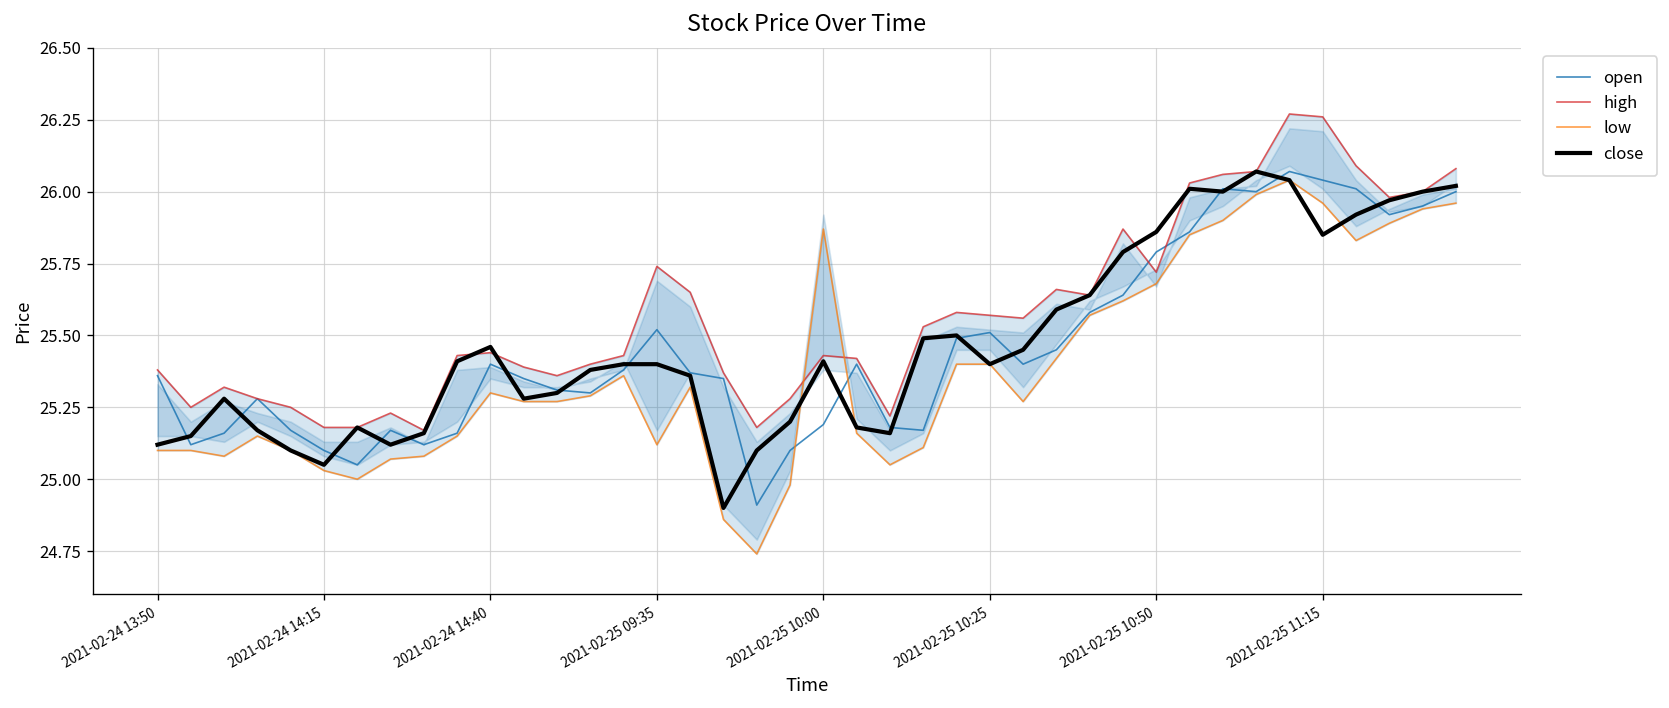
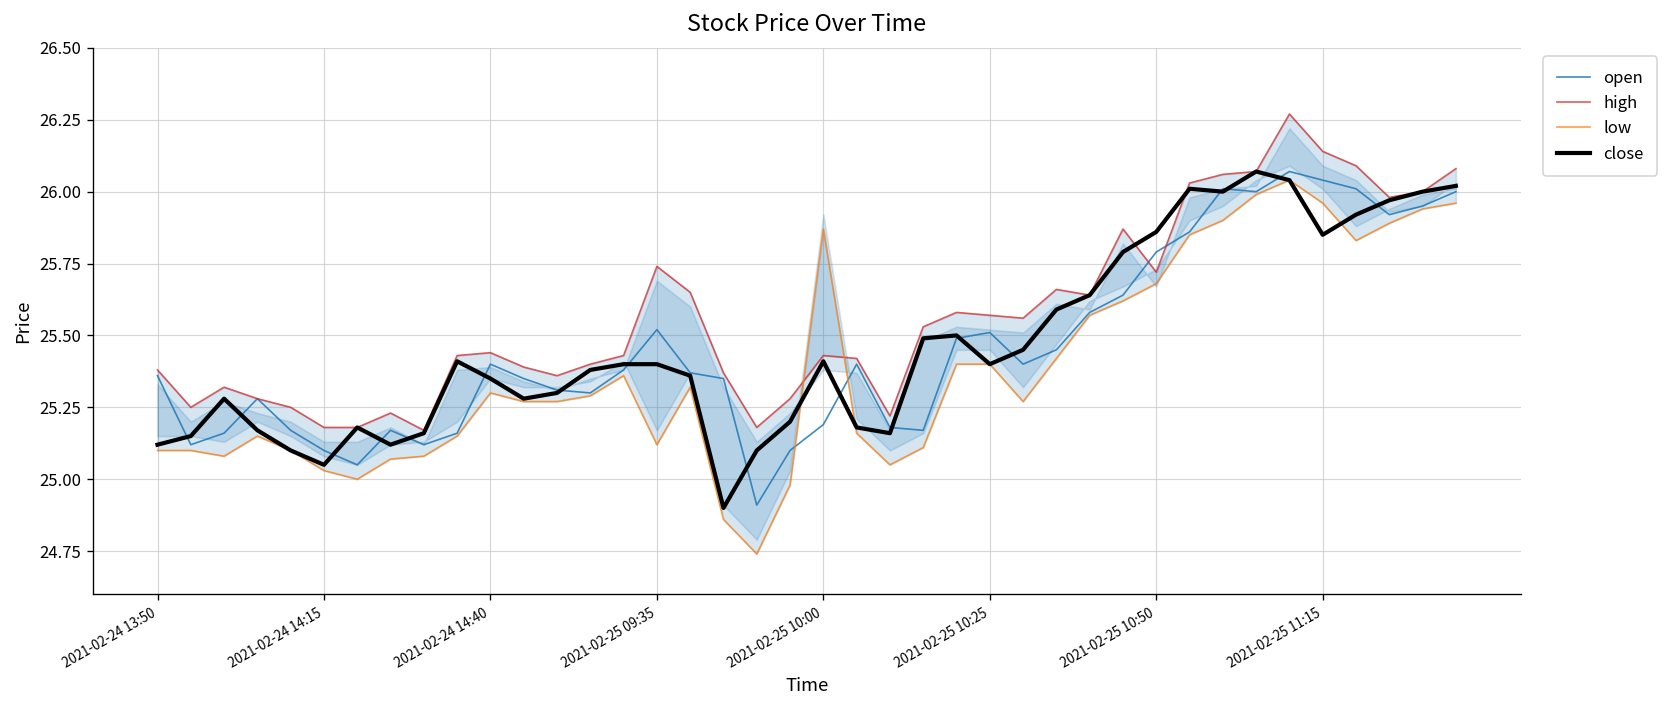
close, 2021-02-24 14:40: 25.46 -> 25.35
high, 2021-02-25 11:15: 26.26 -> 26.14
